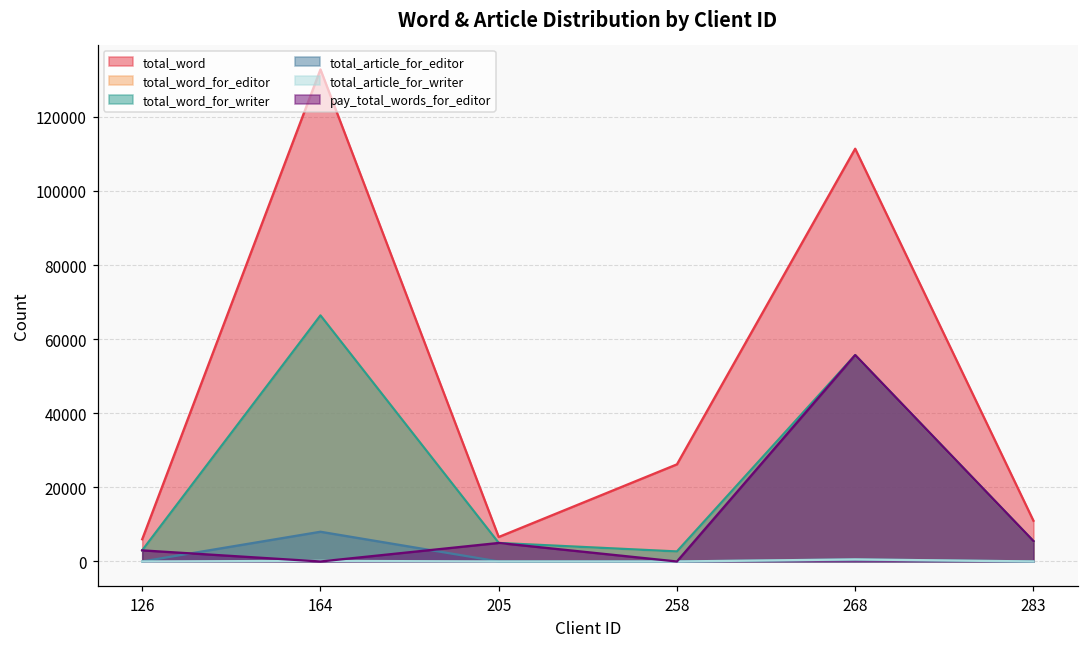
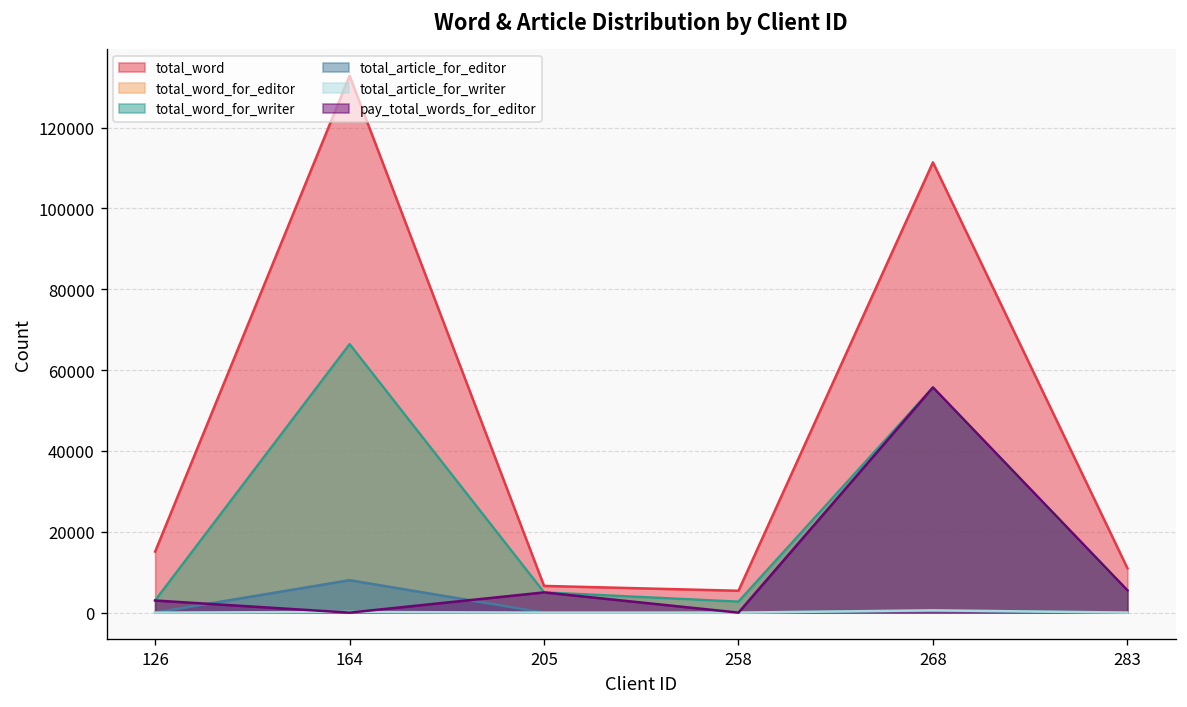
total_word, 126: 6000 -> 15000
total_word, 258: 26000 -> 5000
